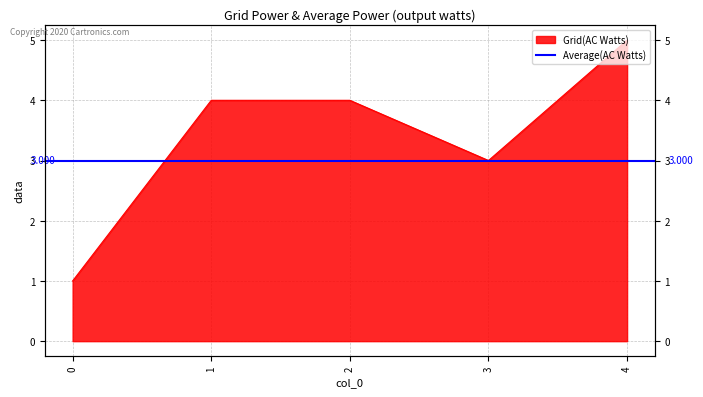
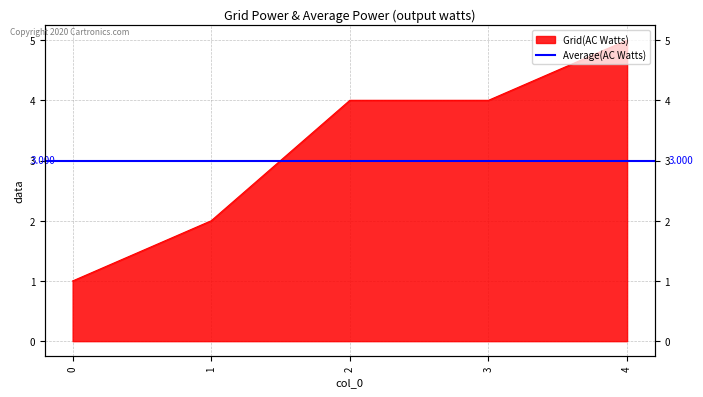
1: 4 -> 2
3: 3 -> 4
